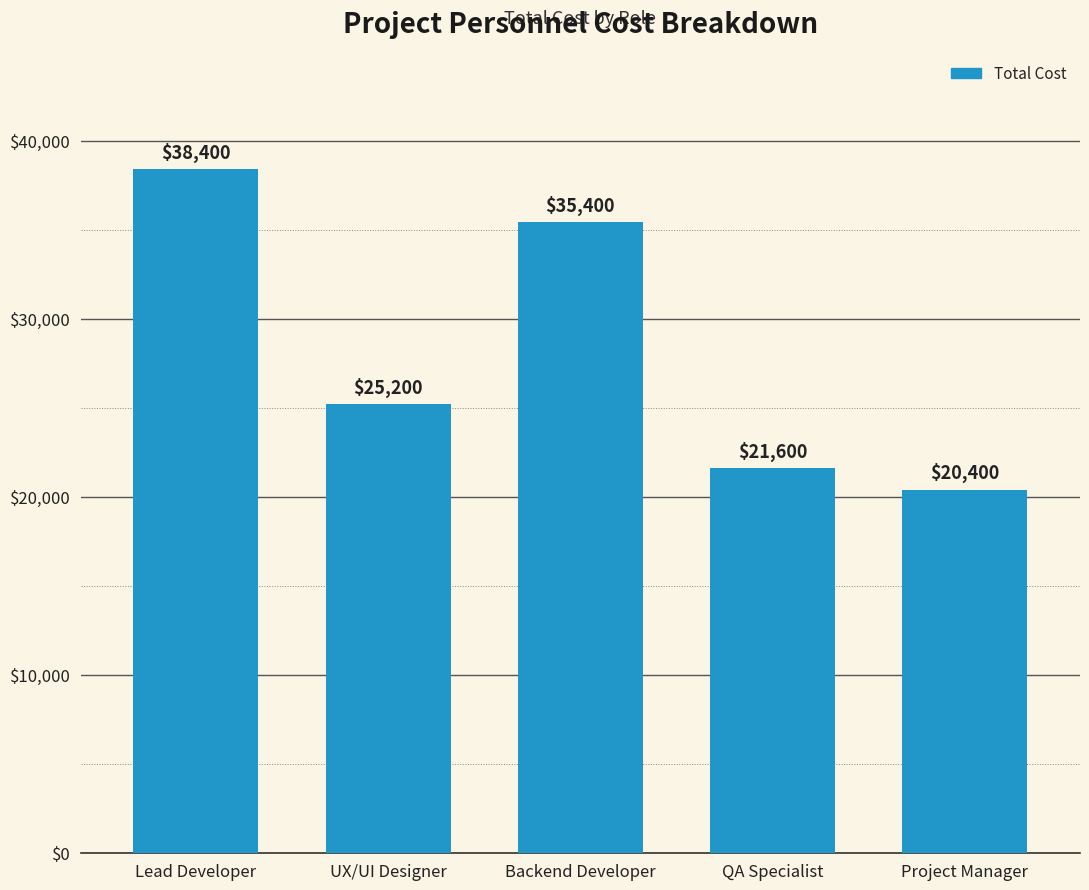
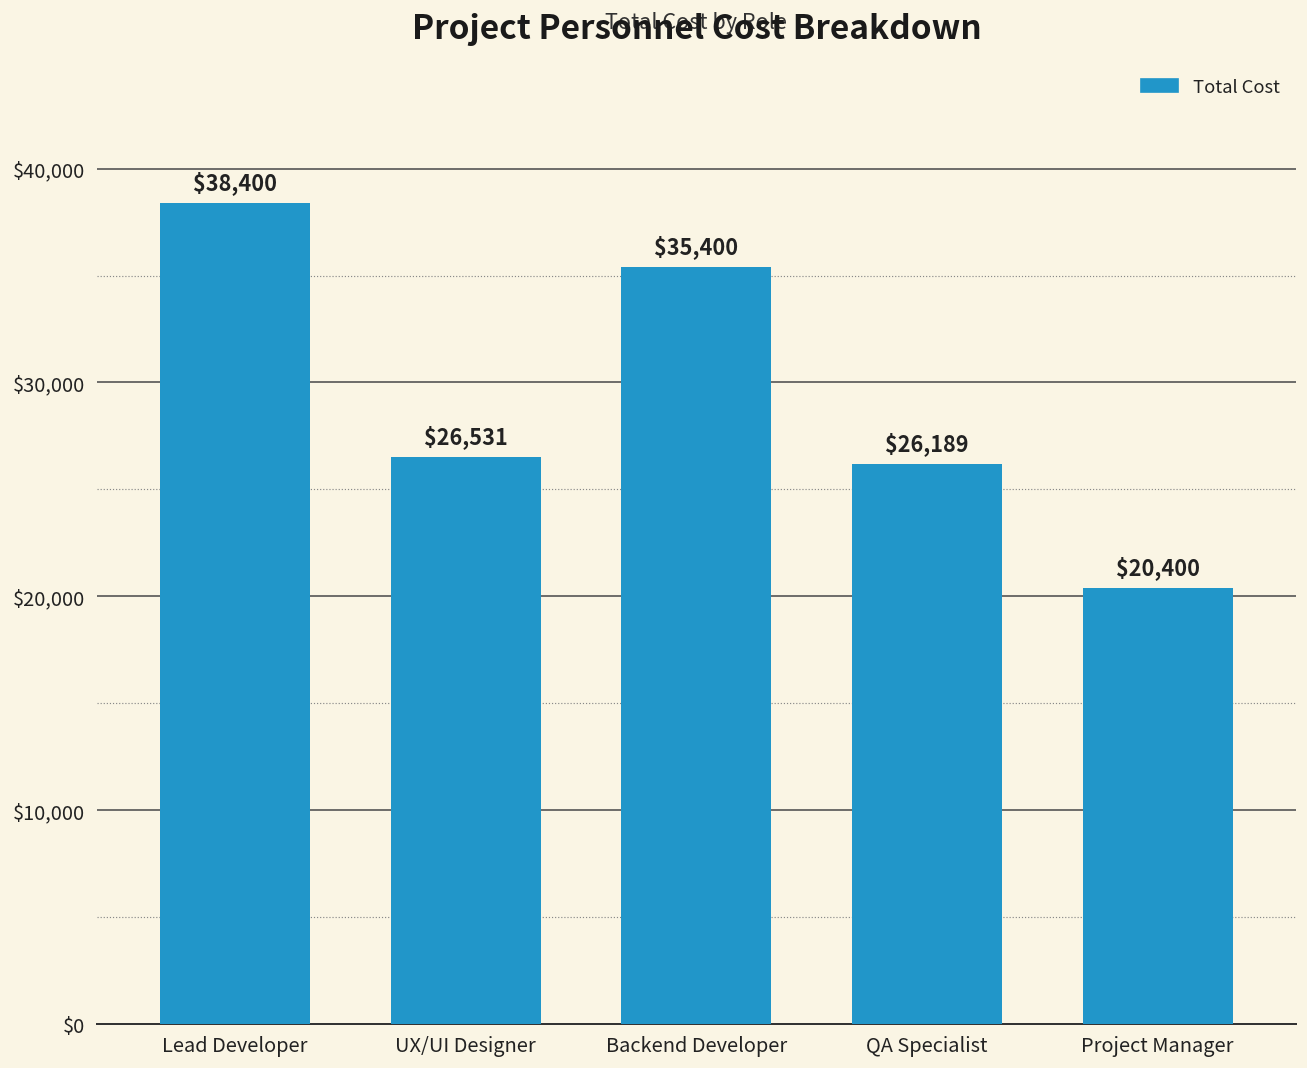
UX/UI Designer: $25,200 -> $26,531
QA Specialist: $21,600 -> $26,189
